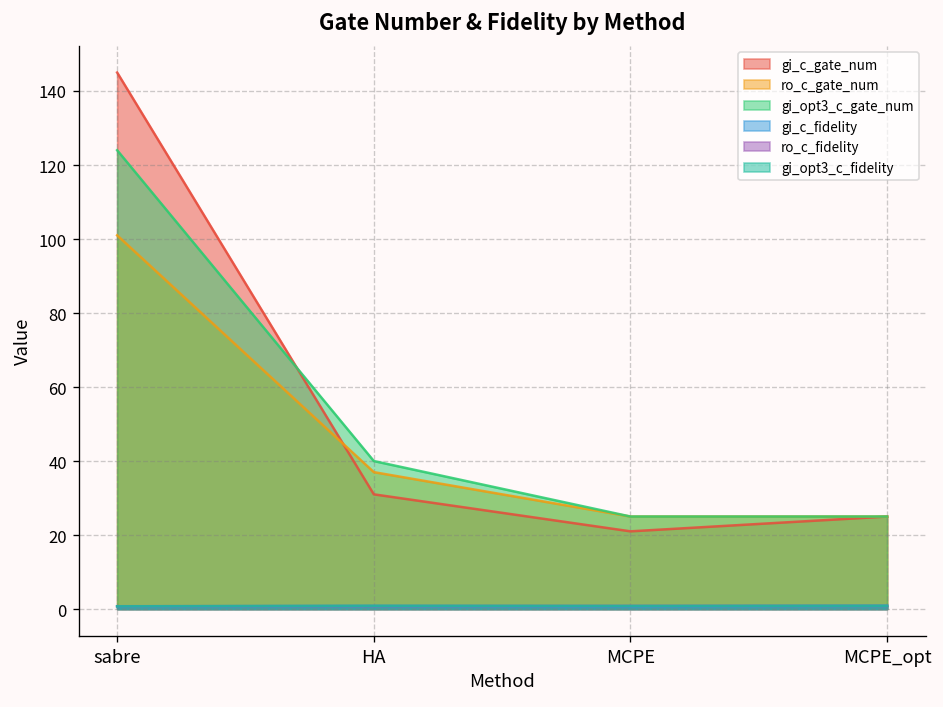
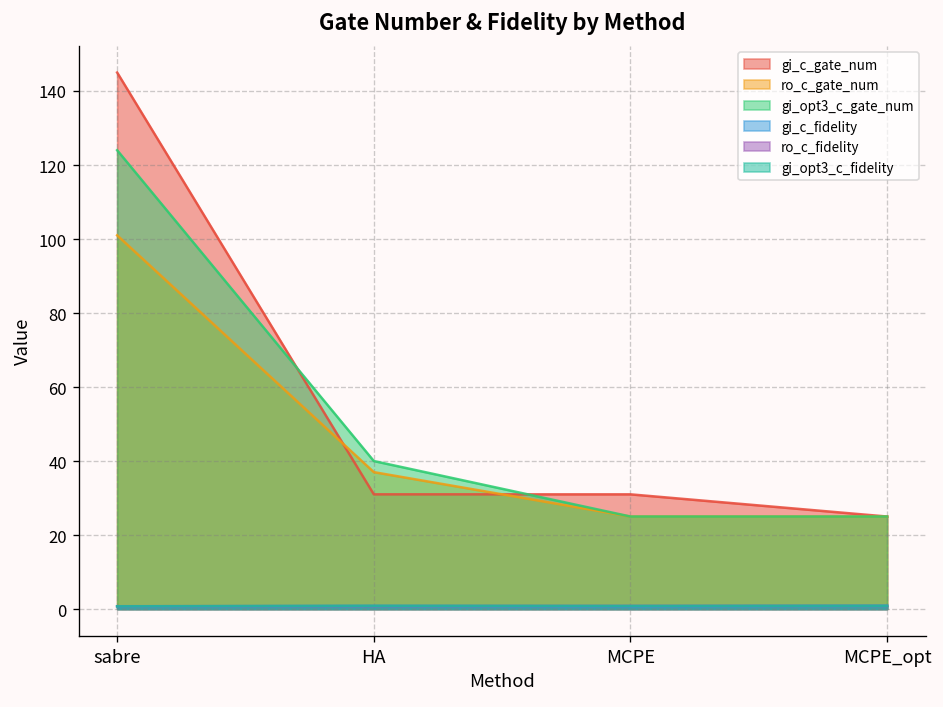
gi_c_gate_num, MCPE: 21 -> 31
